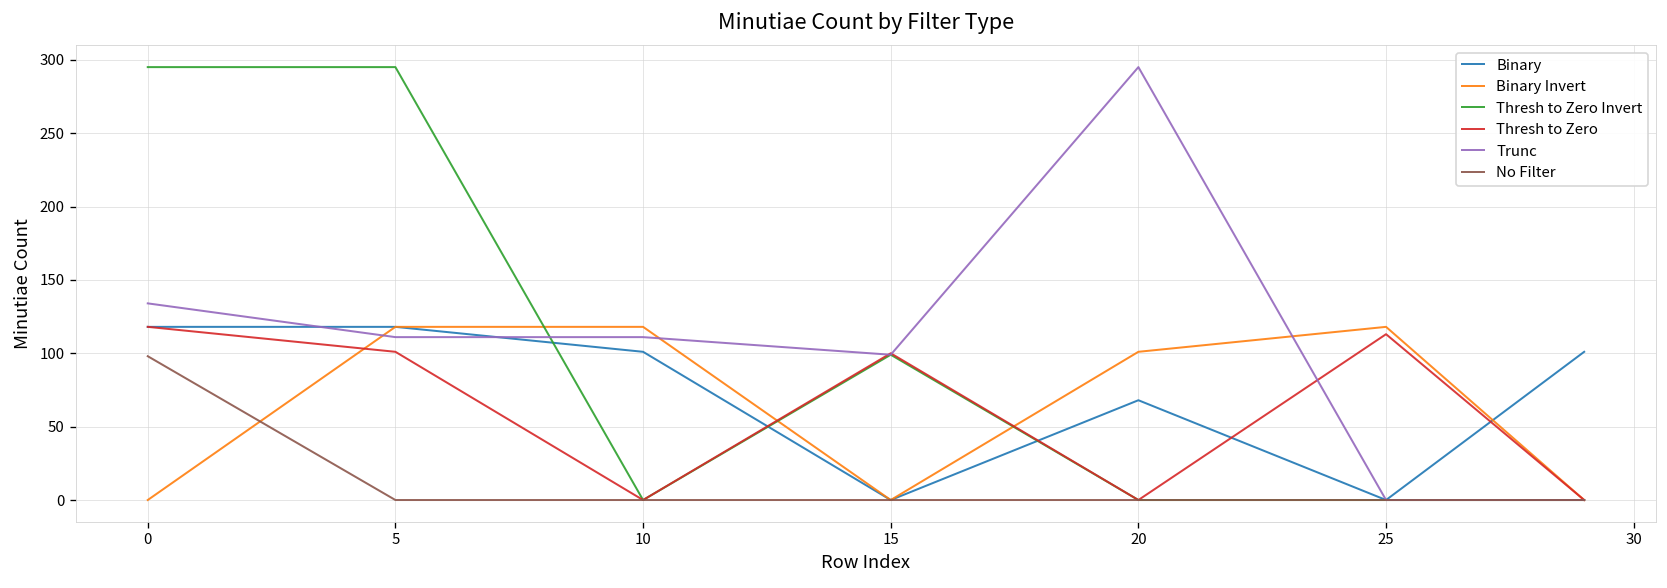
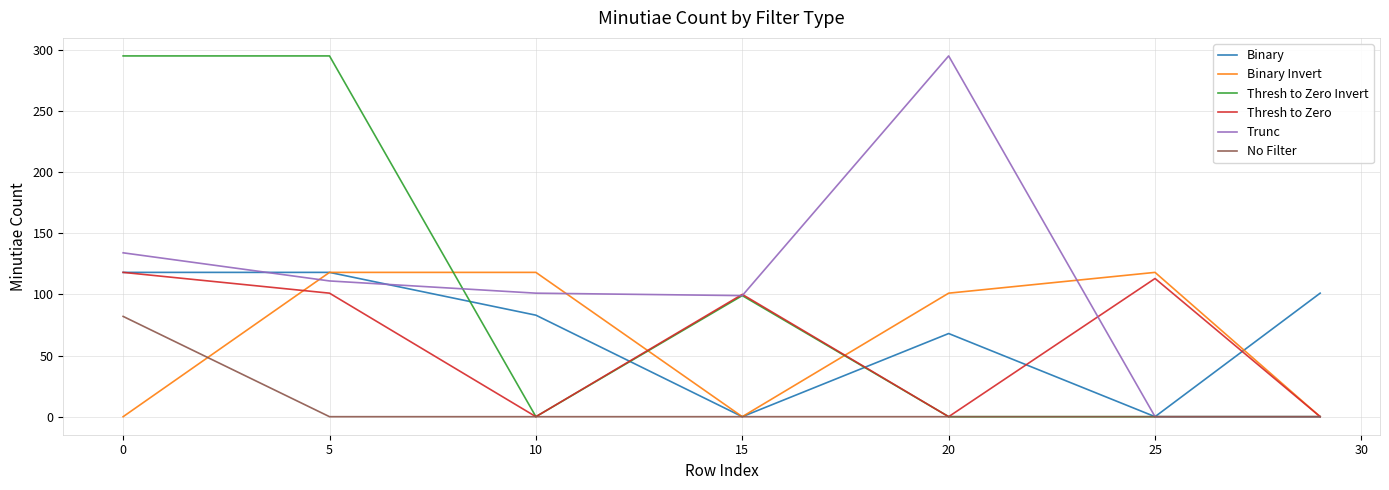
No Filter, 0: 98 -> 82
Binary, 10: 101 -> 83
Trunc, 10: 111 -> 101
